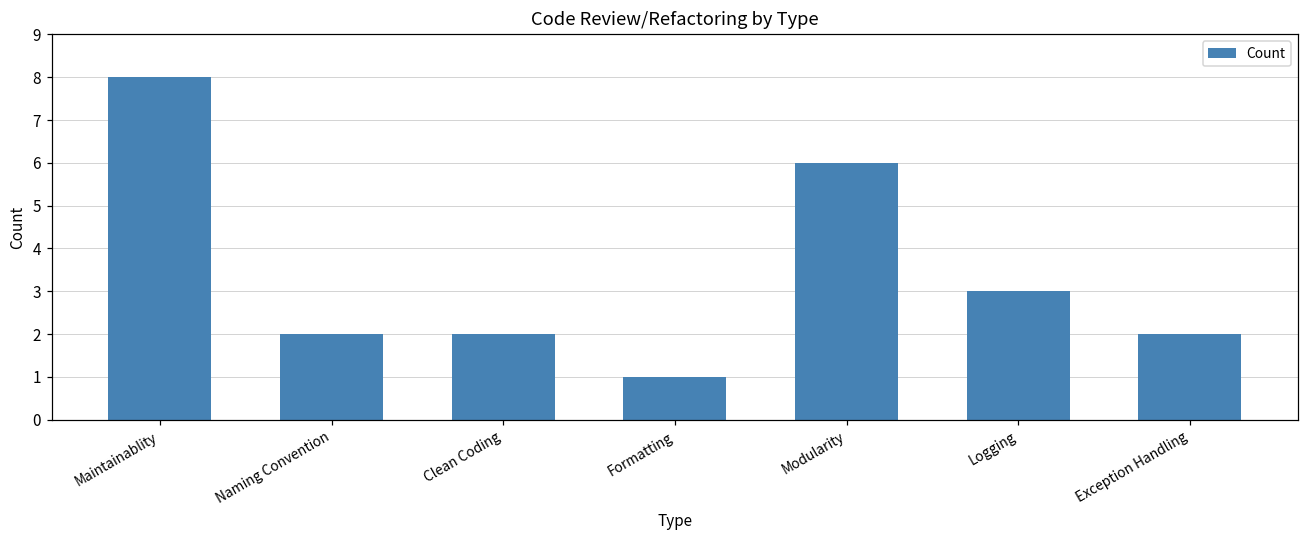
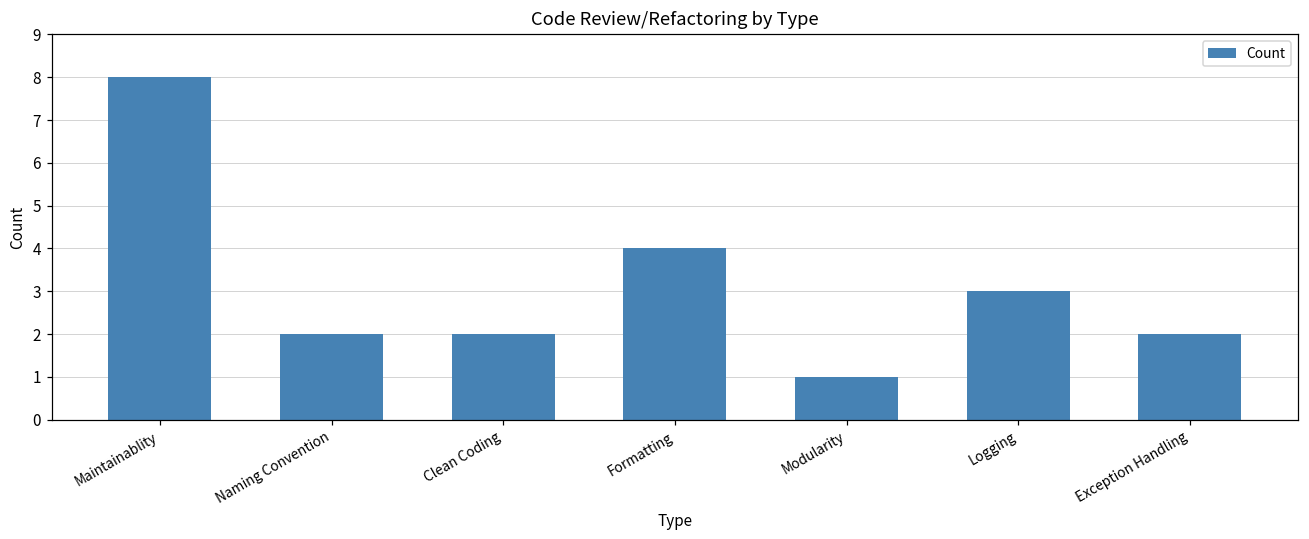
Formatting: 1 -> 4
Modularity: 6 -> 1
